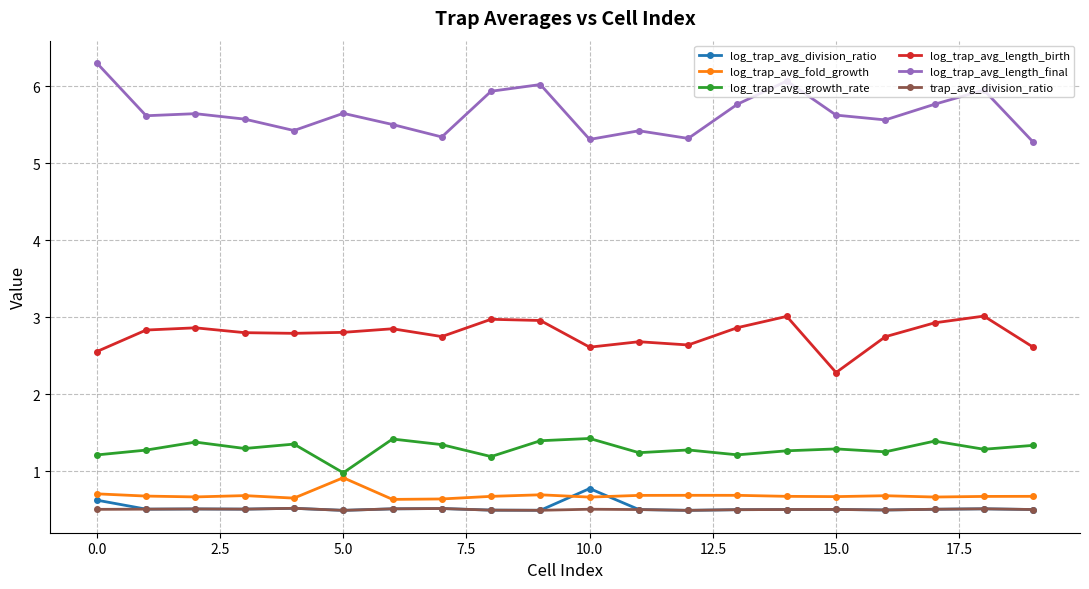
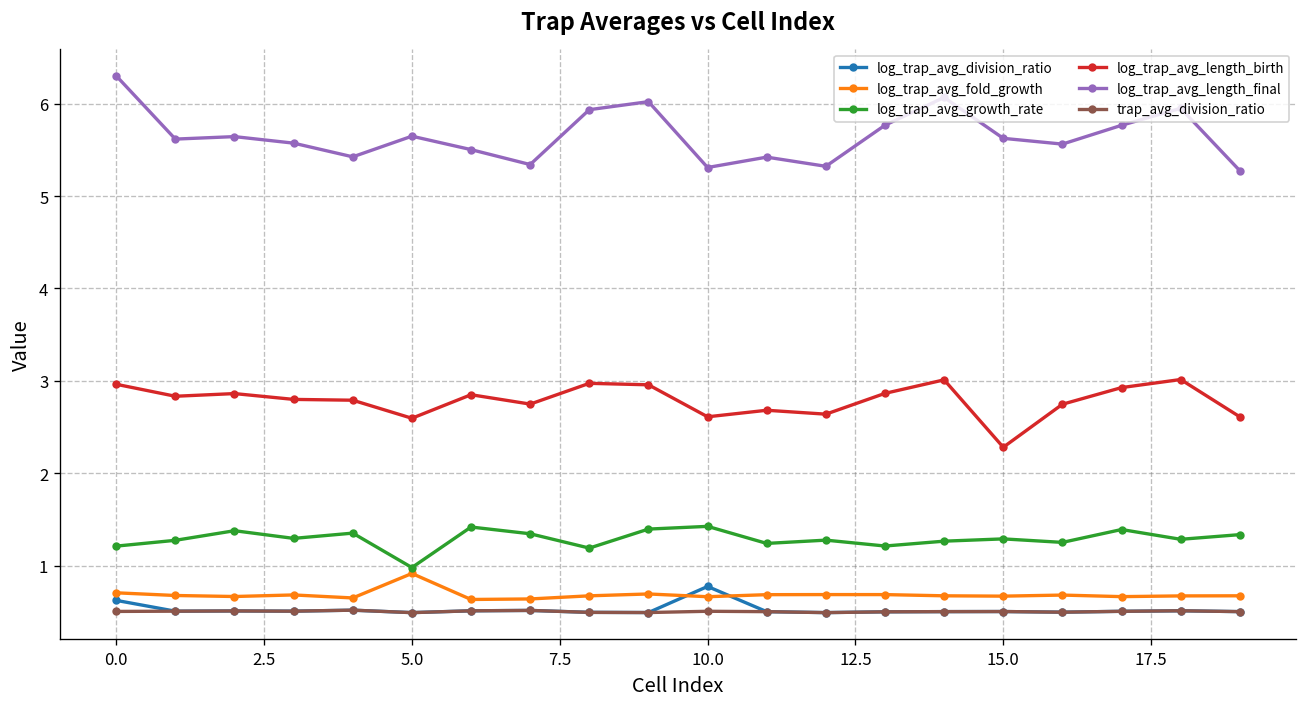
log_trap_avg_length_birth, 0.0: 2.6 -> 3.0
log_trap_avg_length_birth, 5.0: 2.8 -> 2.6
